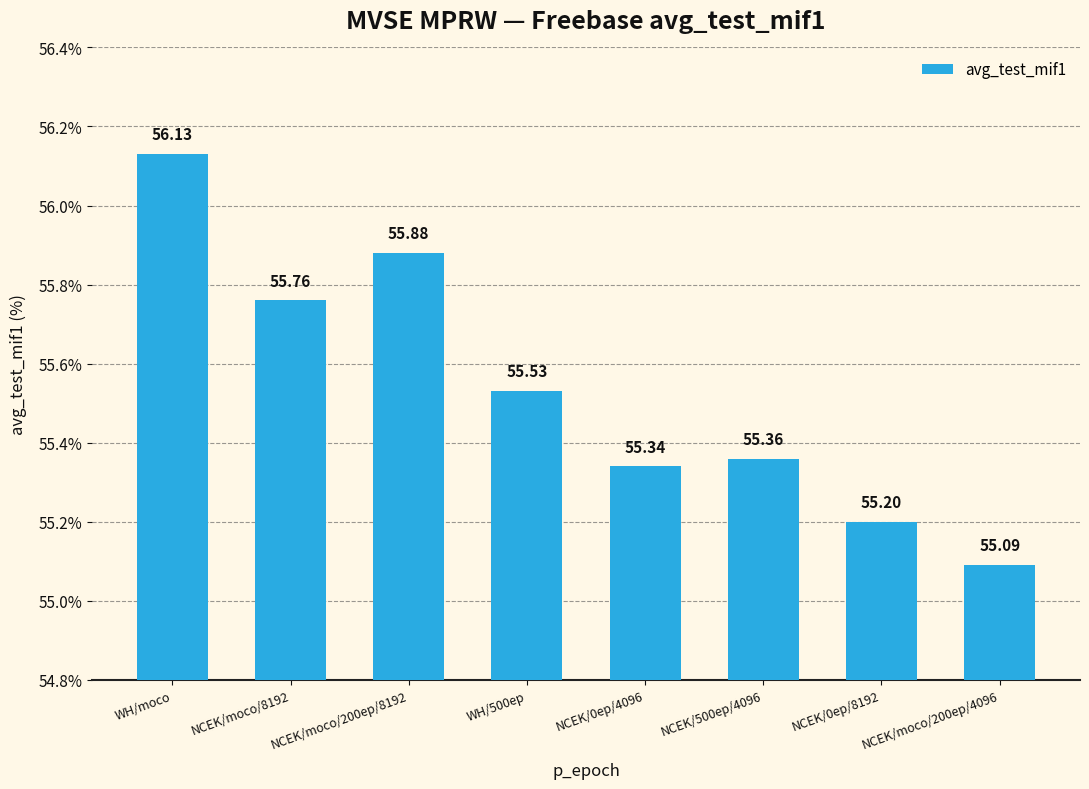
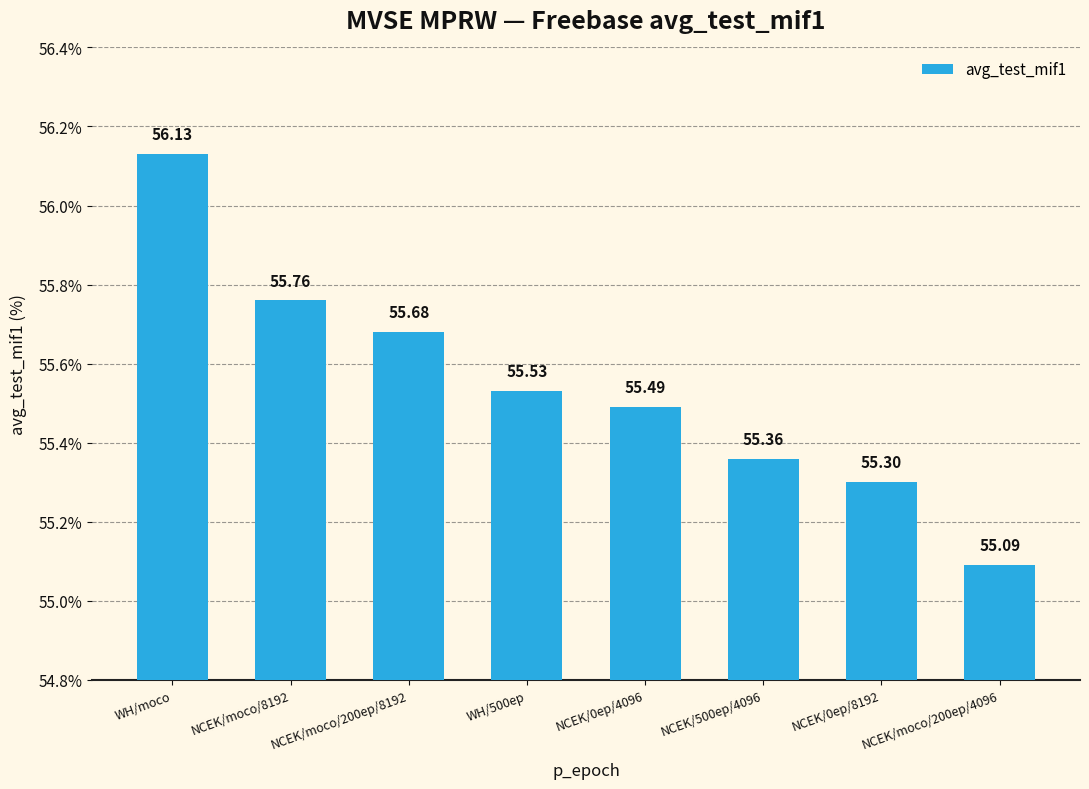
NCEK/moco/200ep/8192: 55.88 -> 55.68
NCEK/0ep/4096: 55.34 -> 55.49
NCEK/0ep/8192: 55.20 -> 55.30
